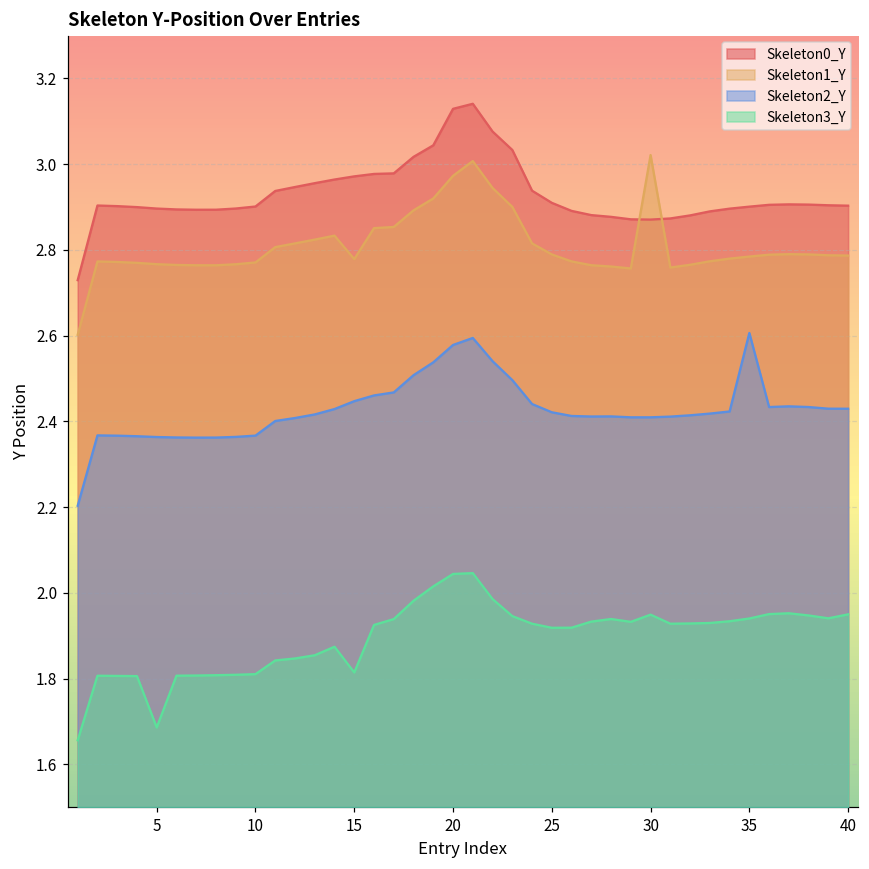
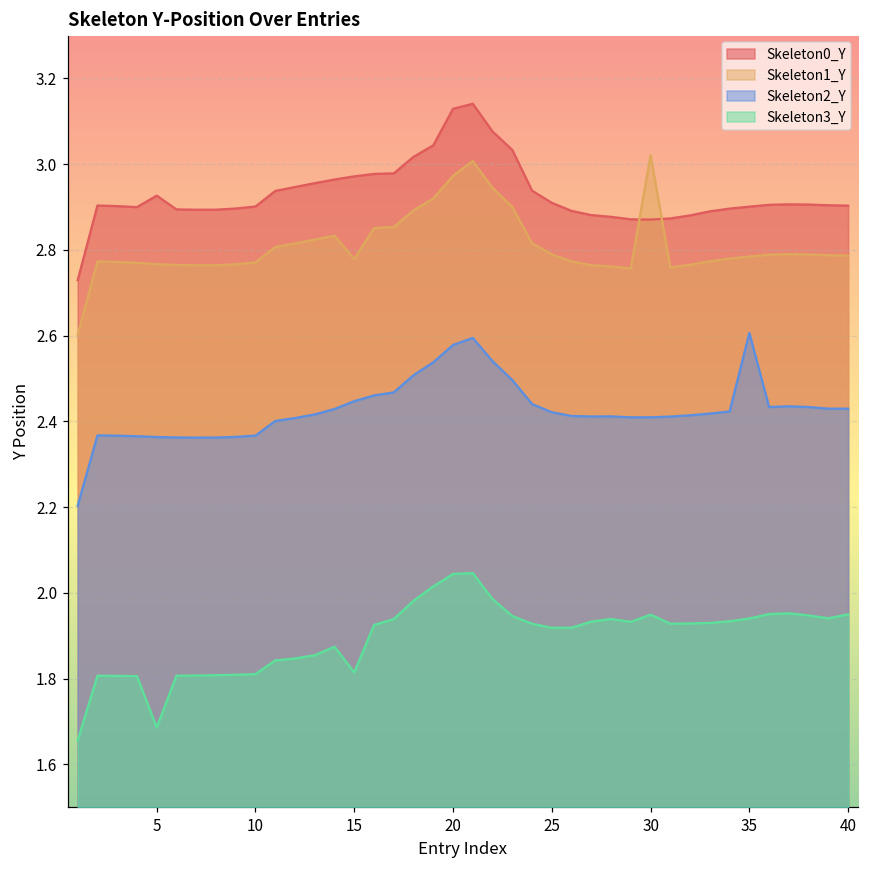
Skeleton0_Y, 5: 2.90 -> 2.93
